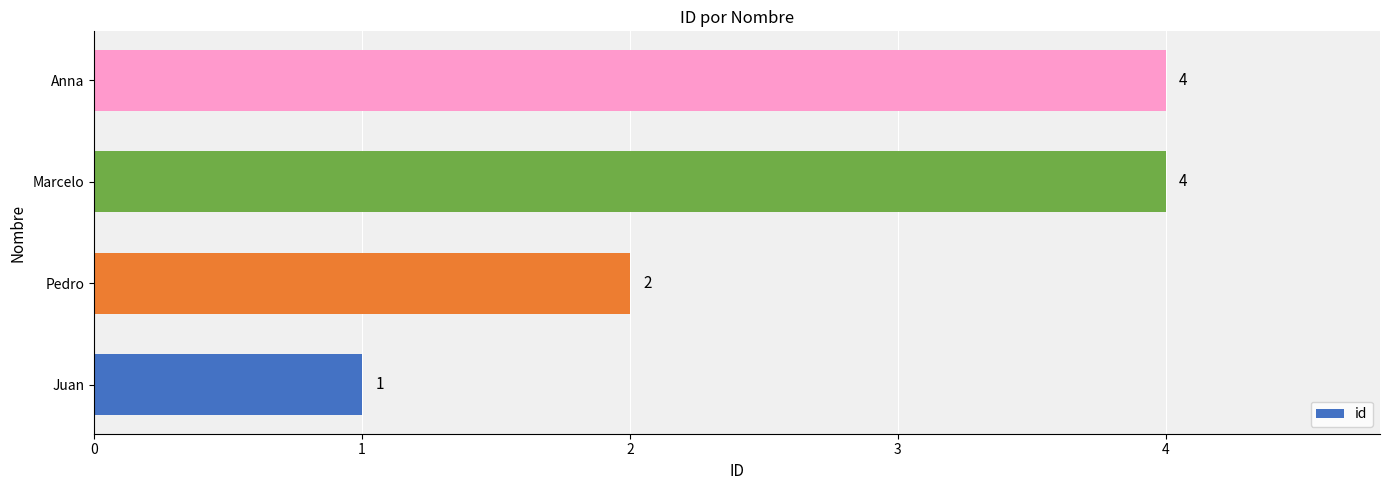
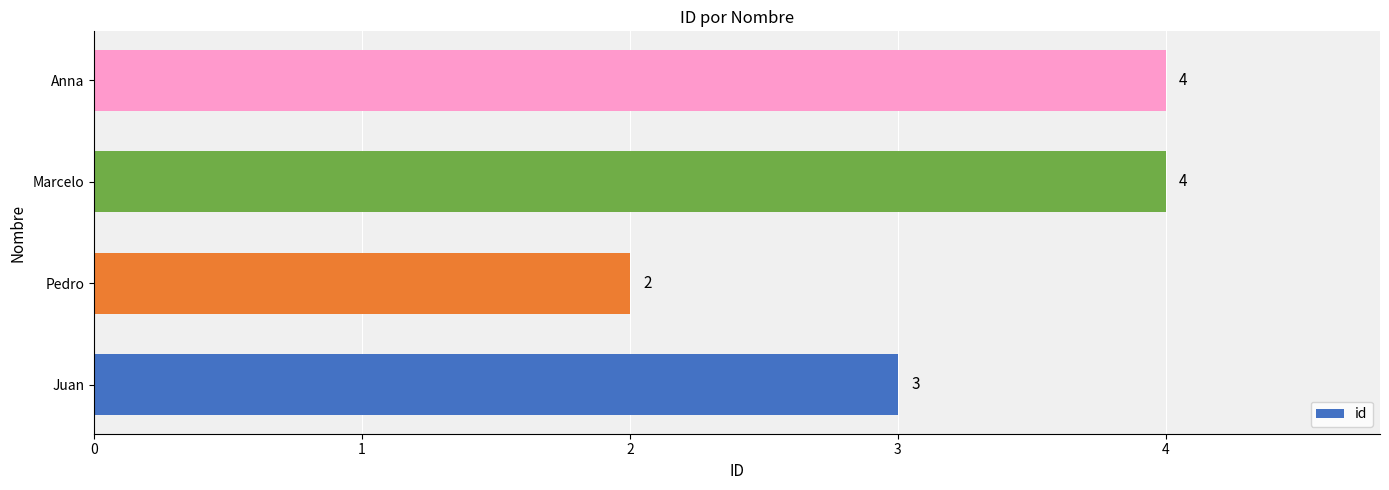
Juan: 1 -> 3
